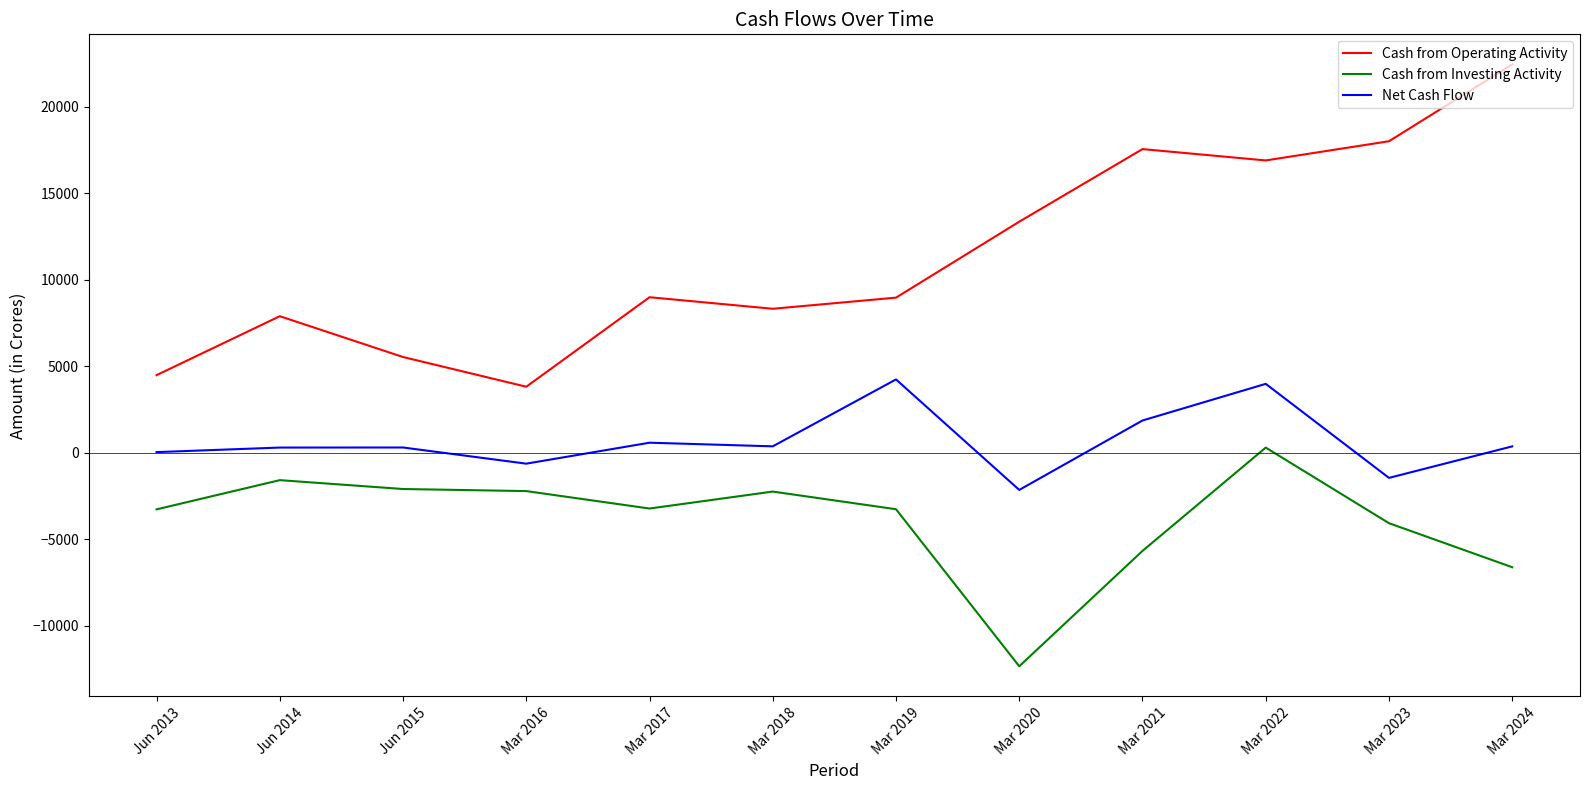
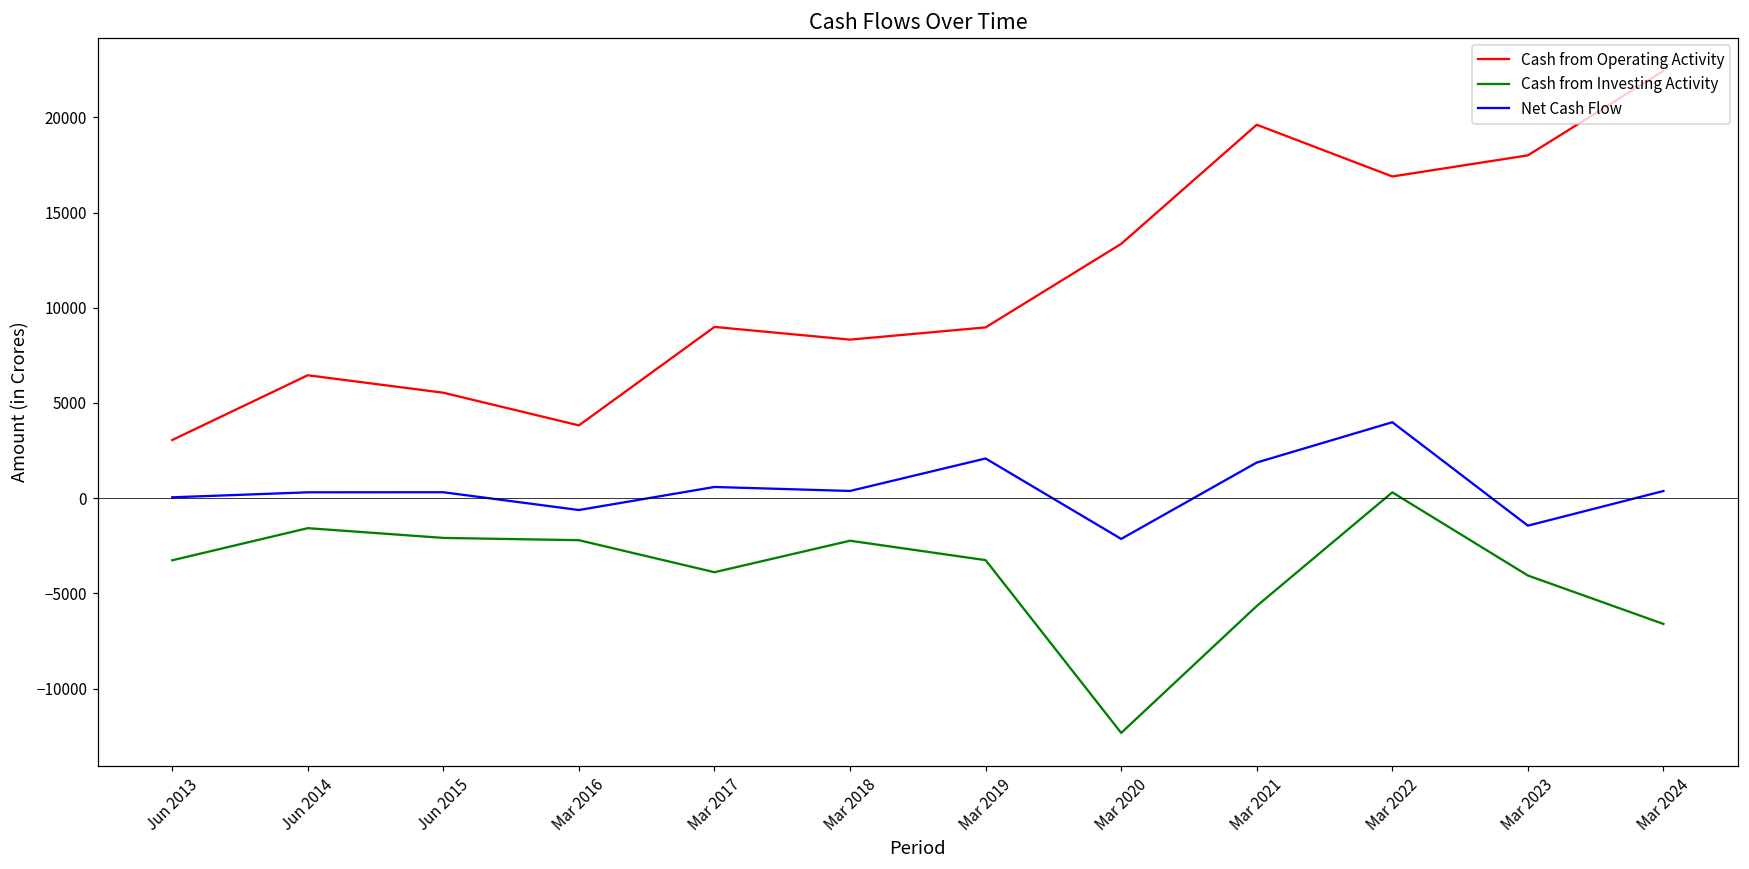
Cash from Operating Activity, Jun 2013: 4500 -> 3100
Cash from Operating Activity, Jun 2014: 7900 -> 6500
Cash from Investing Activity, Mar 2017: -3200 -> -3900
Net Cash Flow, Mar 2019: 4200 -> 2100
Cash from Operating Activity, Mar 2021: 17600 -> 19600
